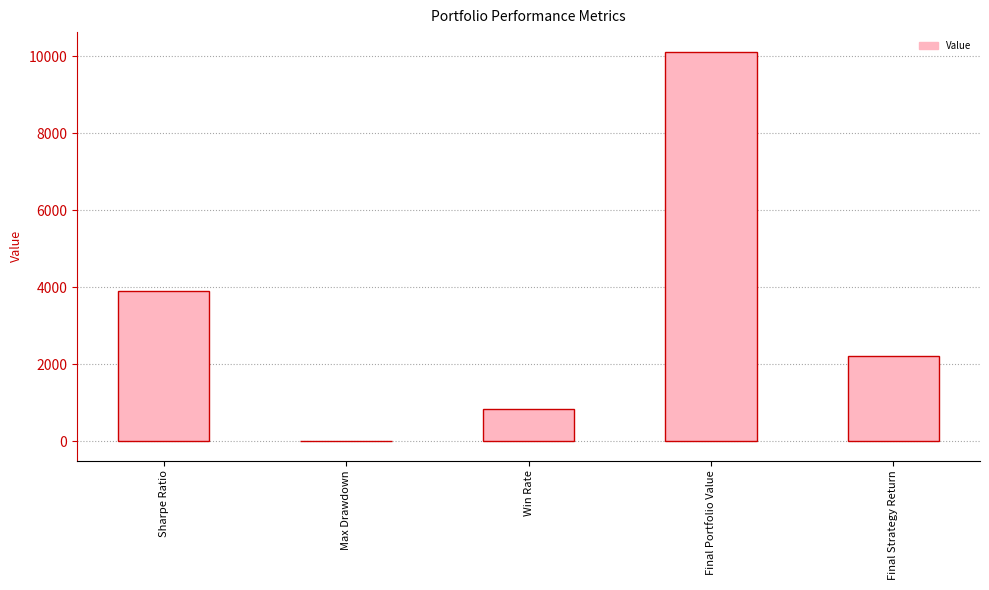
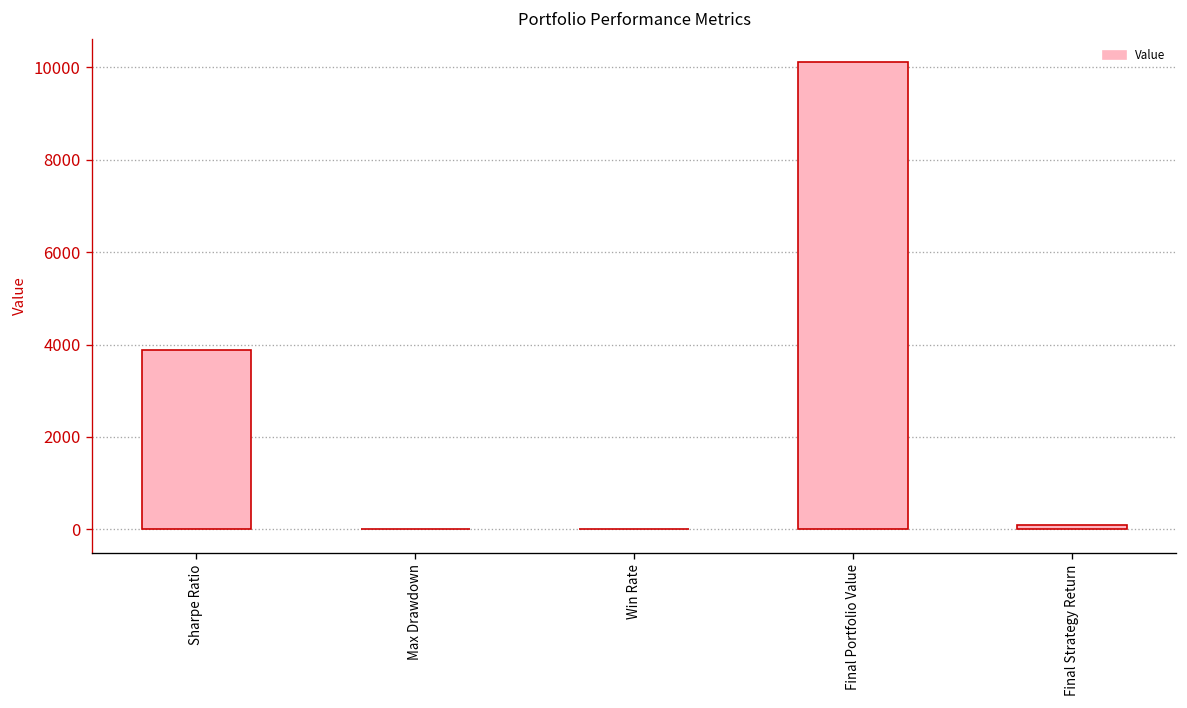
Win Rate: 800 -> 0
Final Strategy Return: 2200 -> 100
